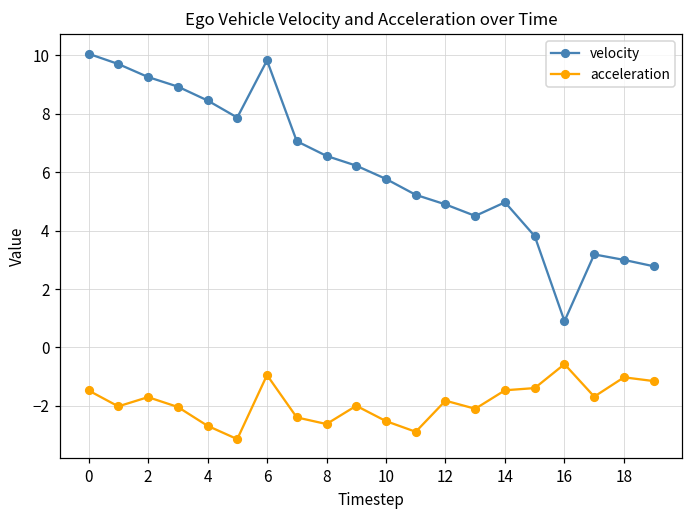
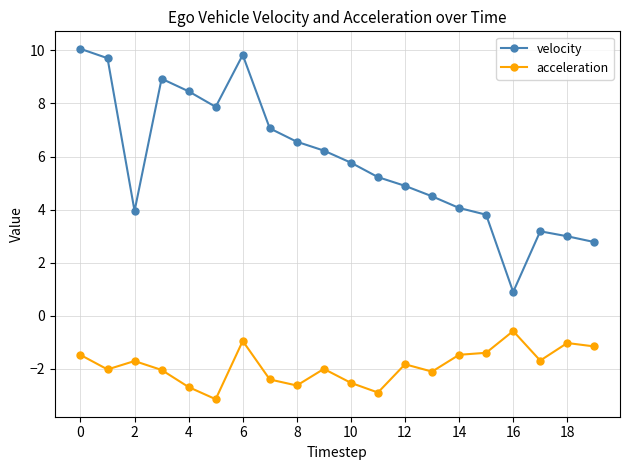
velocity, 2: 9.3 -> 4.0
velocity, 14: 5.0 -> 4.1
